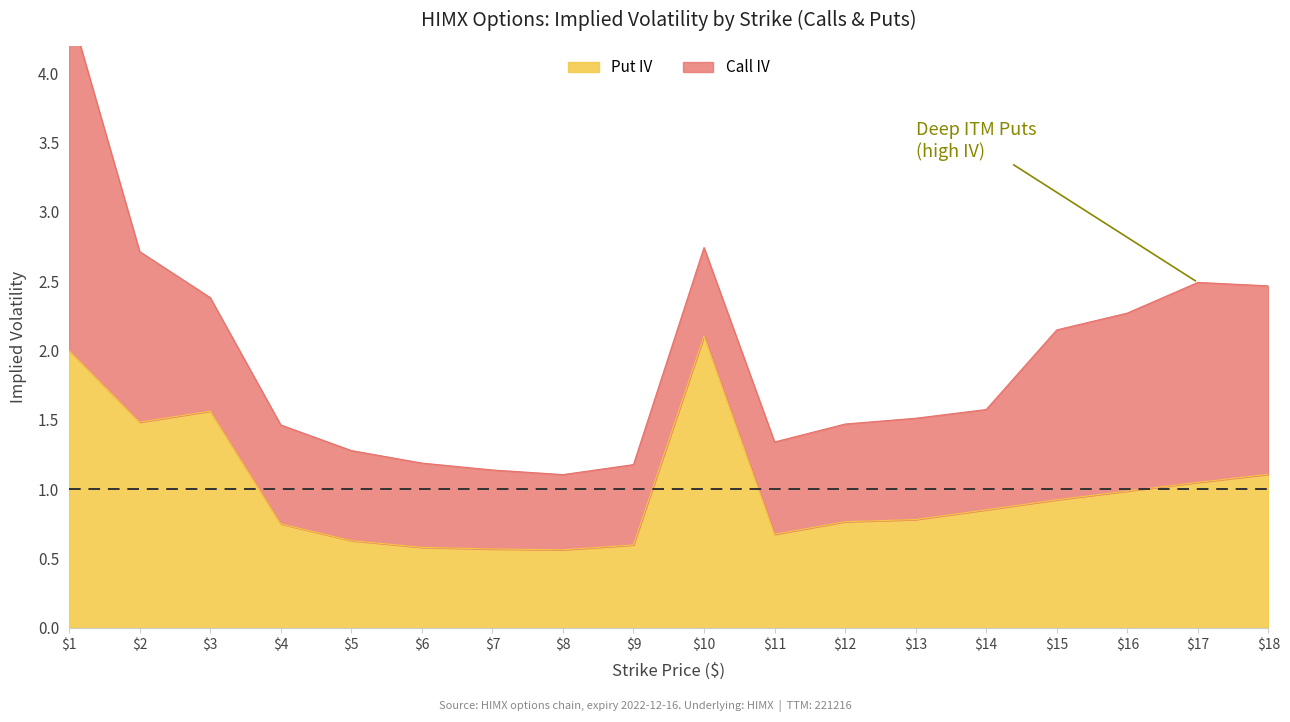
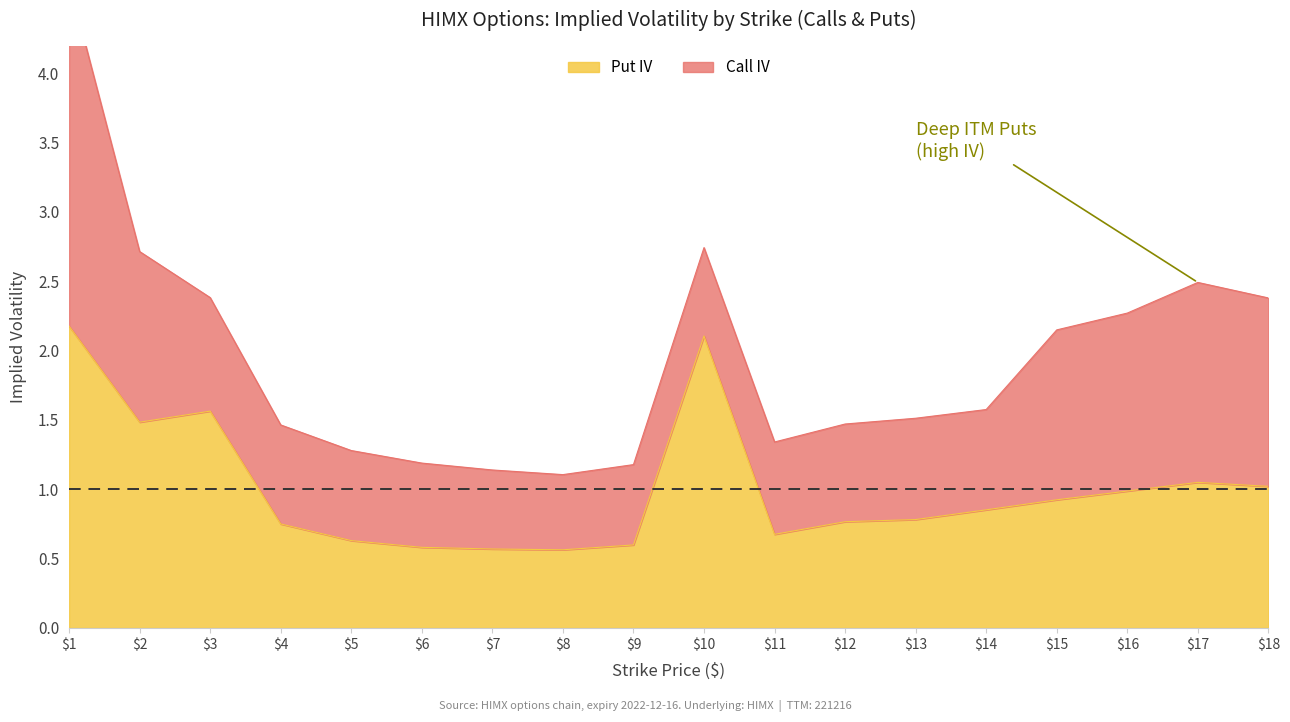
Put IV, $1: 2.00 -> 2.18
Put IV, $18: 1.11 -> 1.02
